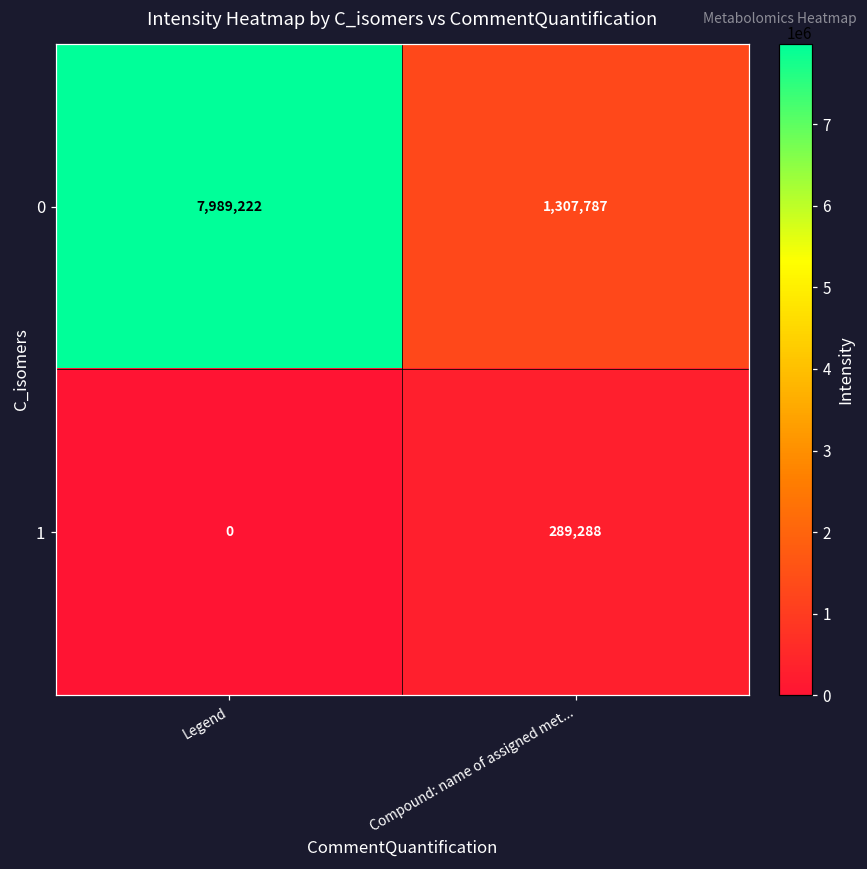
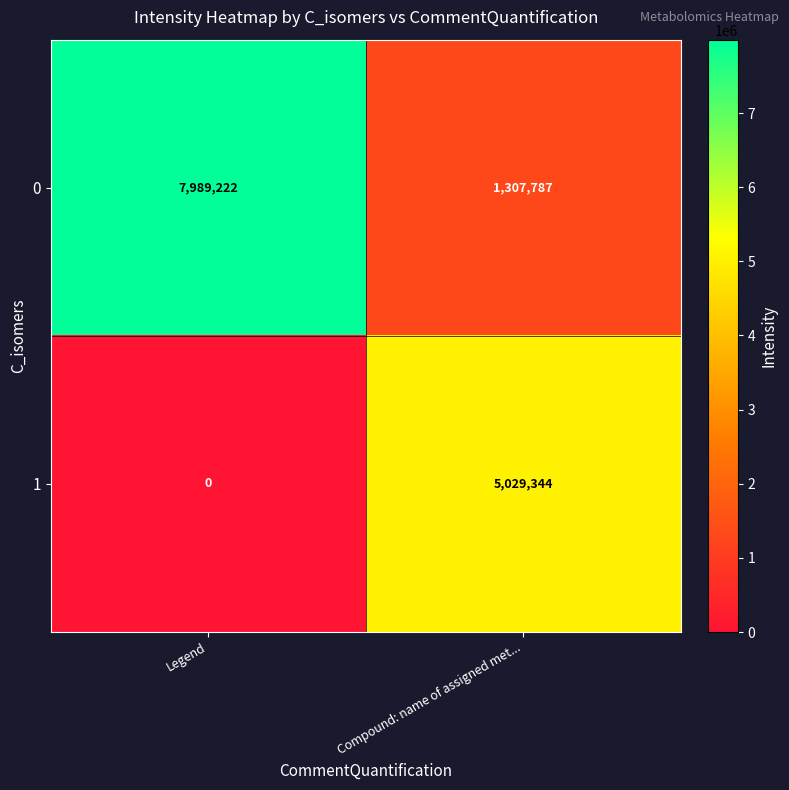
1, Compound: name of assigned met...: 289,288 -> 5,029,344
